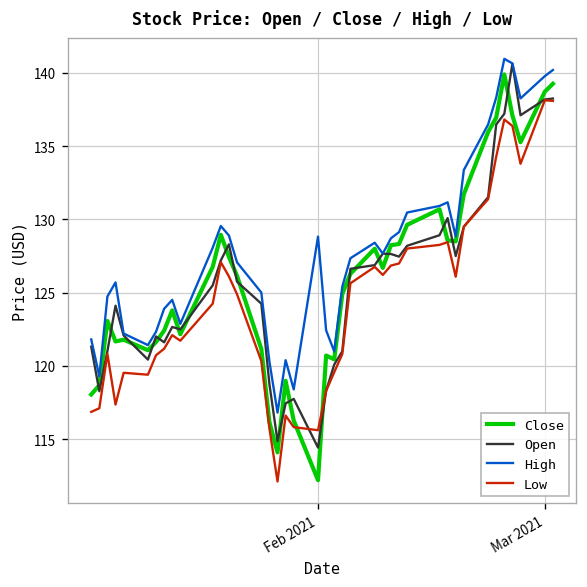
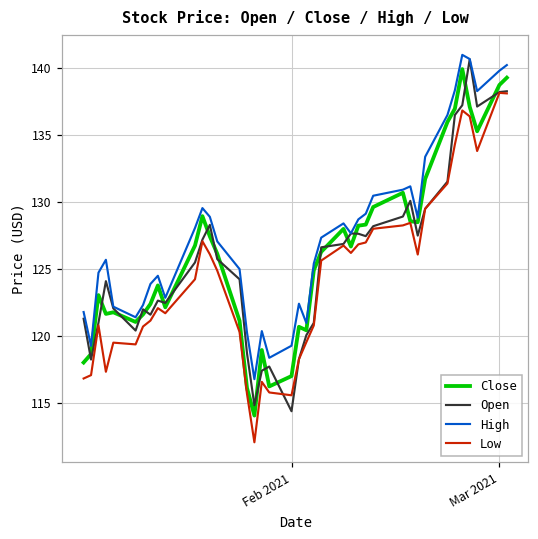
Close, Feb 2021: 112.2 -> 117.0
High, Feb 2021: 128.8 -> 119.3
